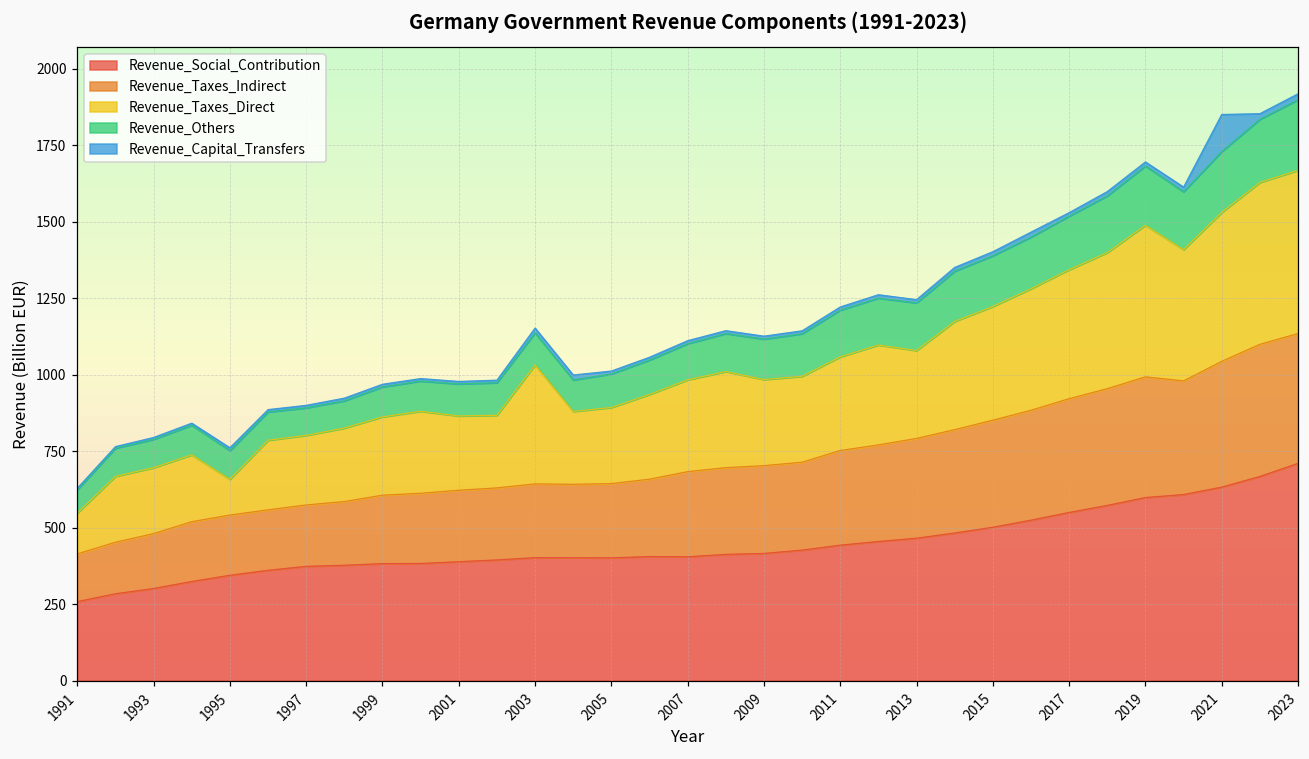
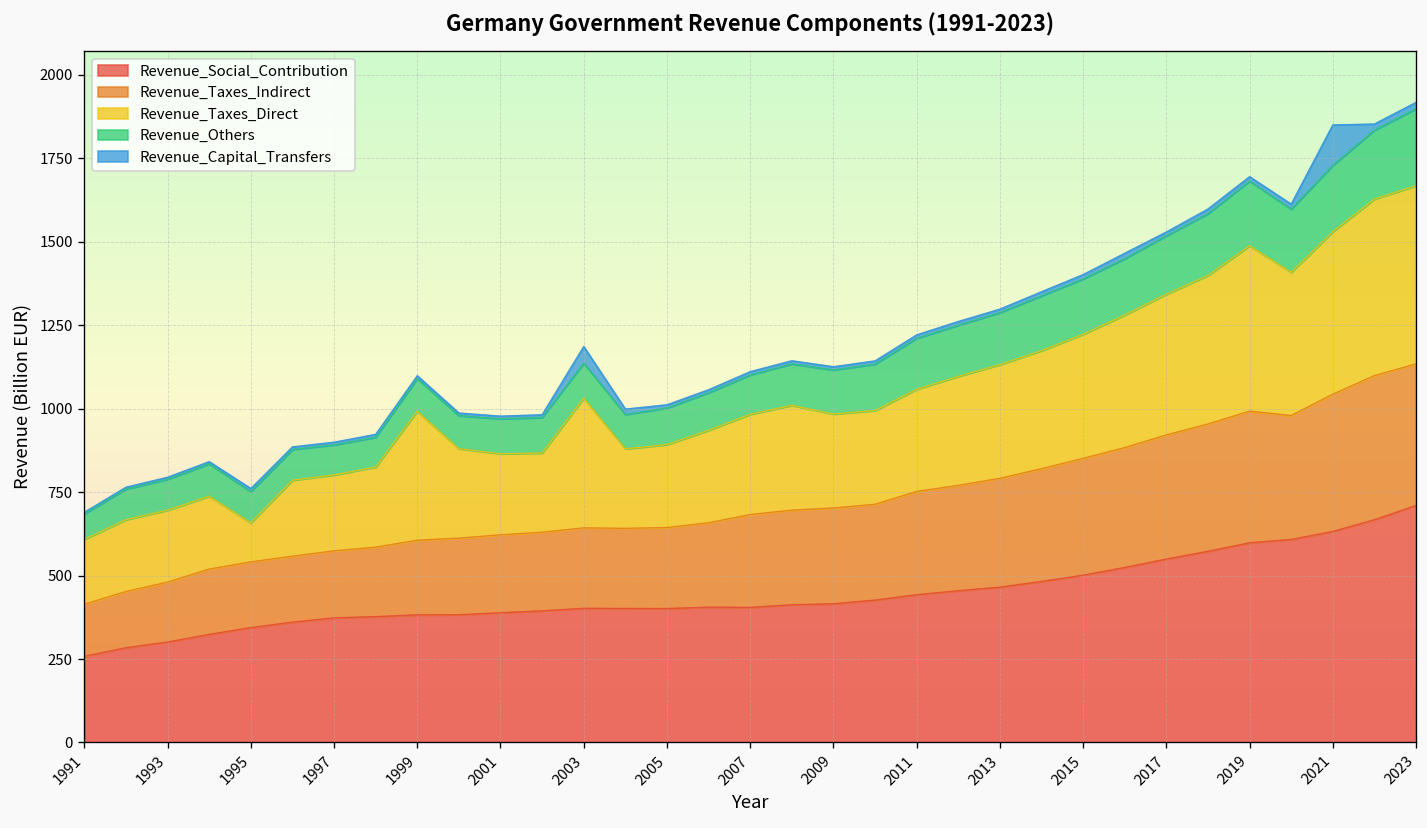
Revenue_Taxes_Direct, 1991: 130 -> 190
Revenue_Taxes_Direct, 1999: 260 -> 390
Revenue_Capital_Transfers, 2003: 20 -> 50
Revenue_Taxes_Direct, 2013: 290 -> 340
